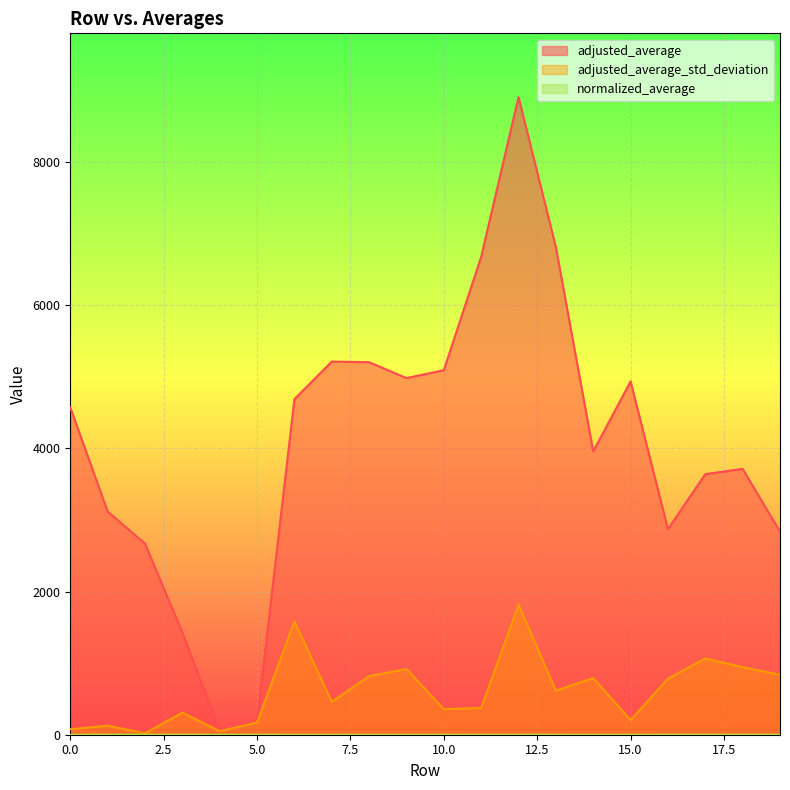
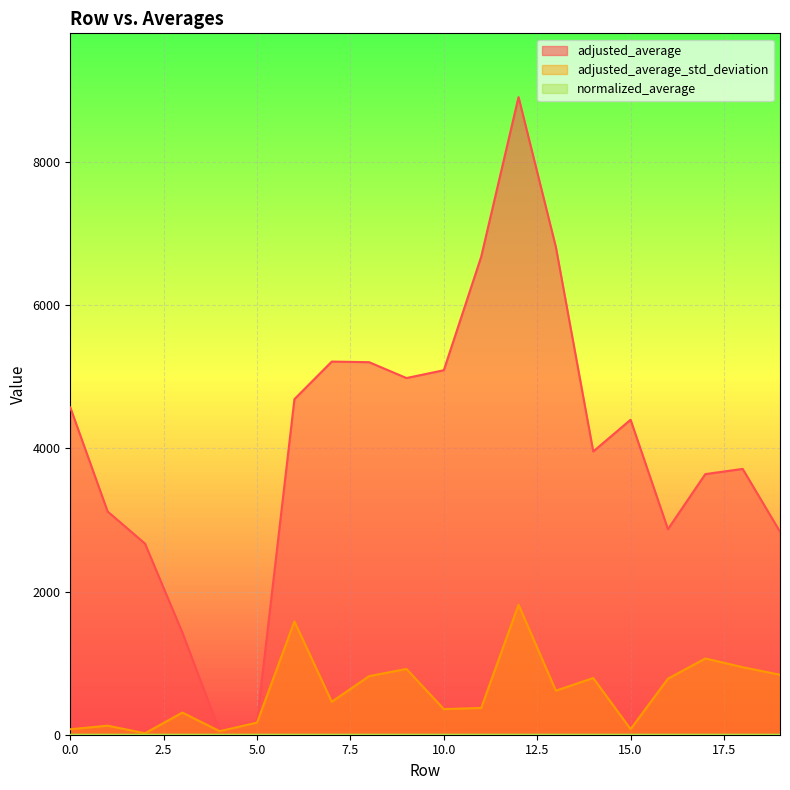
adjusted_average, 15.0: 4900 -> 4400
adjusted_average_std_deviation, 15.0: 200 -> 100
